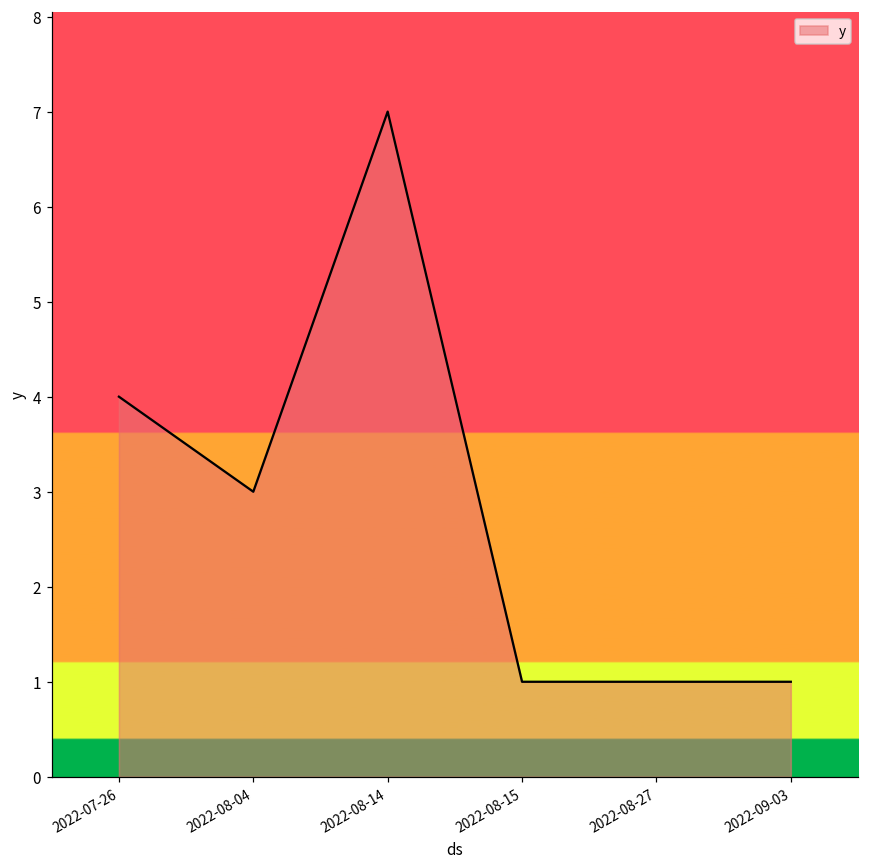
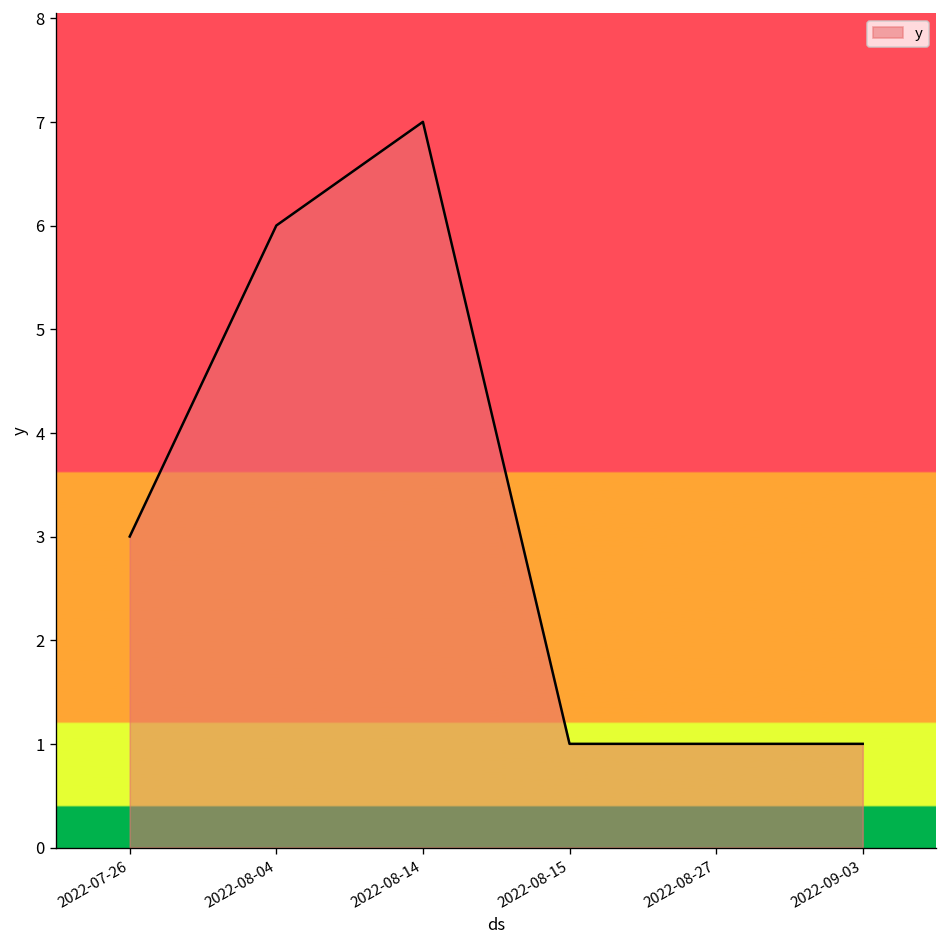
2022-07-26: 4 -> 3
2022-08-04: 3 -> 6
